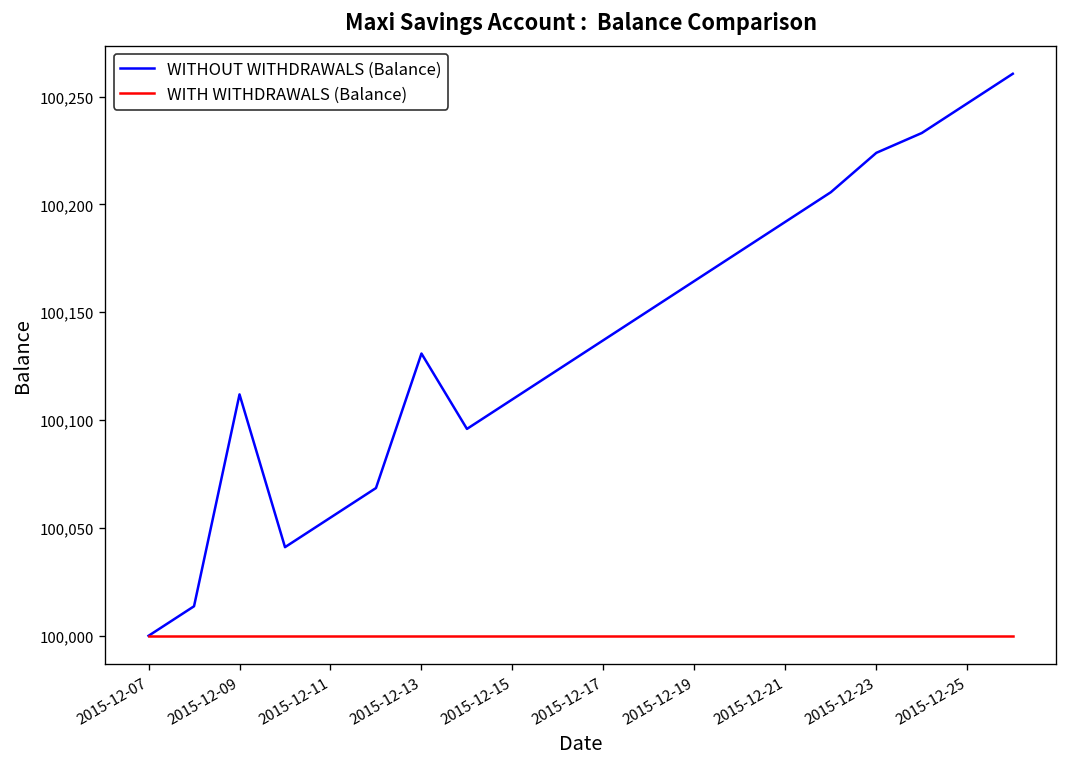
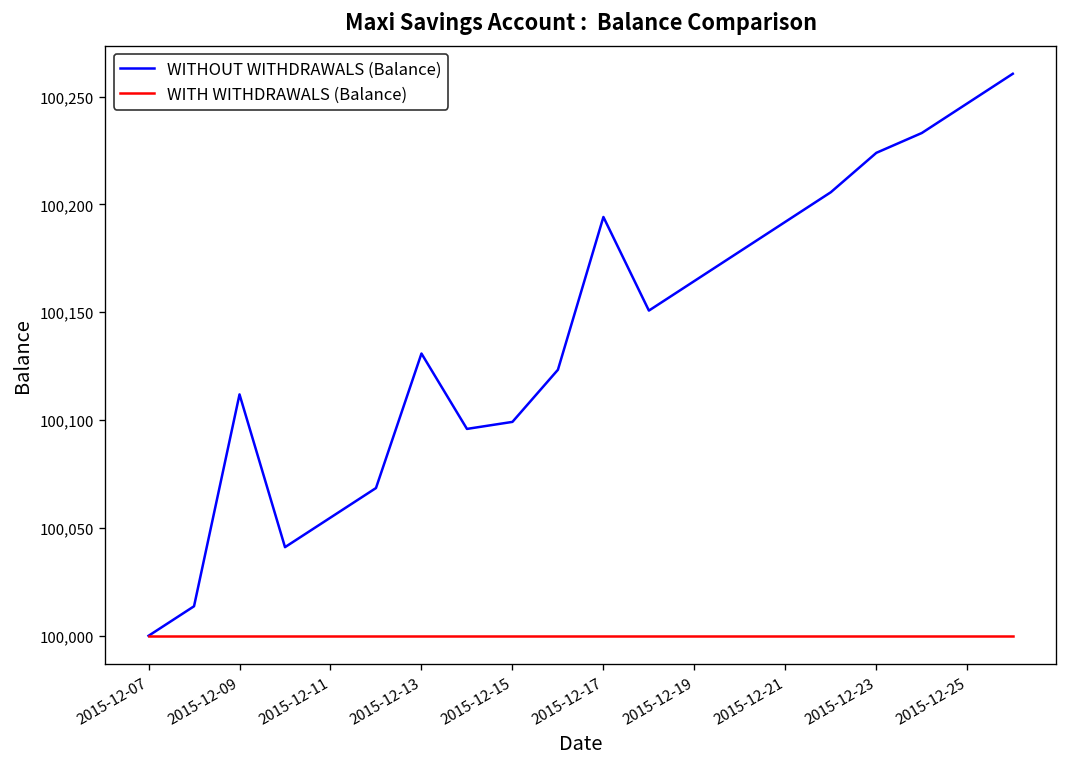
WITHOUT WITHDRAWALS (Balance), 2015-12-15: 100,110 -> 100,099
WITHOUT WITHDRAWALS (Balance), 2015-12-17: 100,137 -> 100,194
